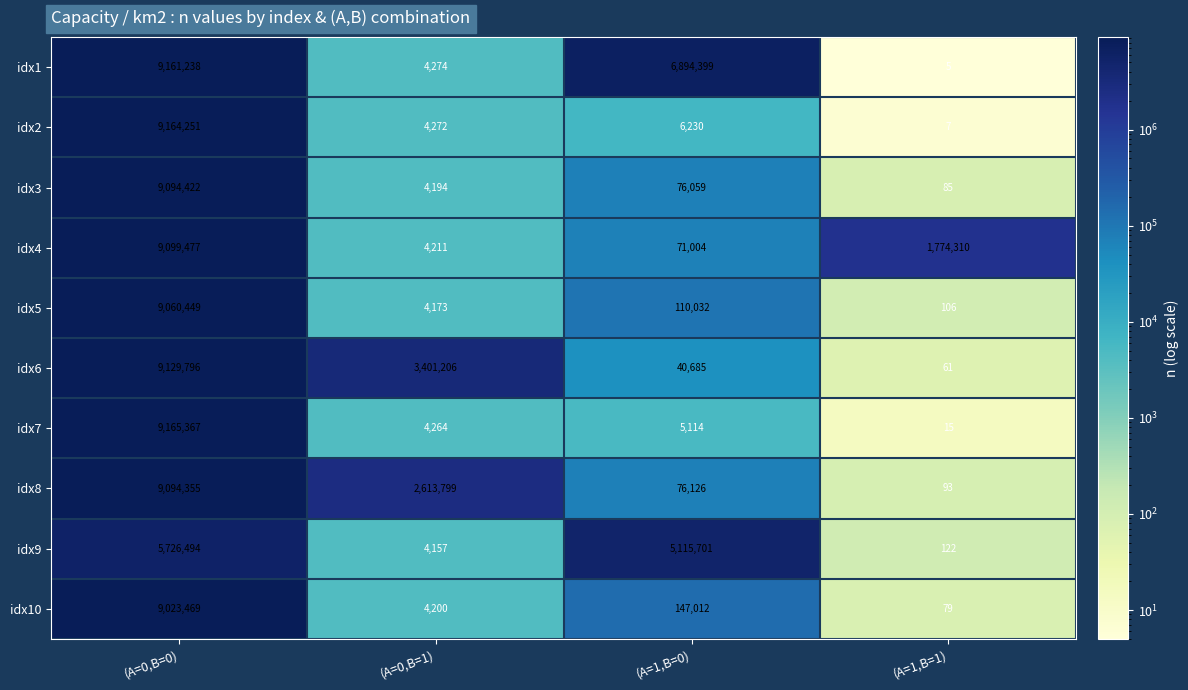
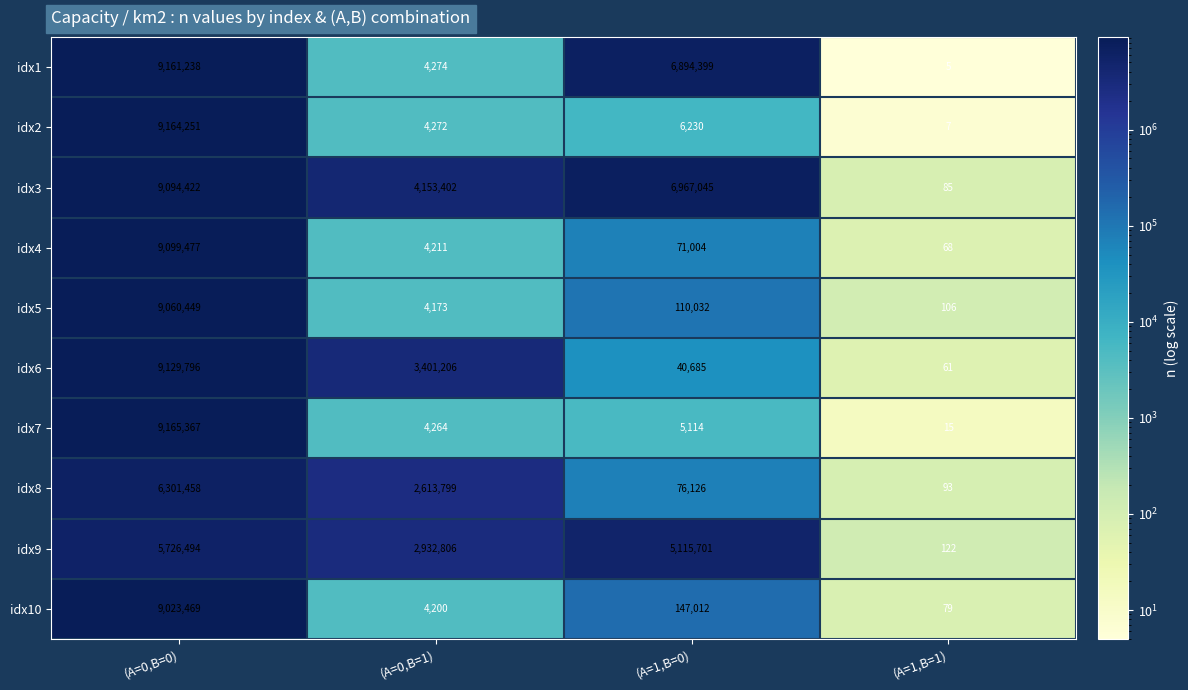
idx3, (A=0,B=1): 4,194 -> 4,153,402
idx3, (A=1,B=0): 76,059 -> 6,967,045
idx4, (A=1,B=1): 1,774,310 -> 68
idx8, (A=0,B=0): 9,094,355 -> 6,301,458
idx9, (A=0,B=1): 4,157 -> 2,932,806
